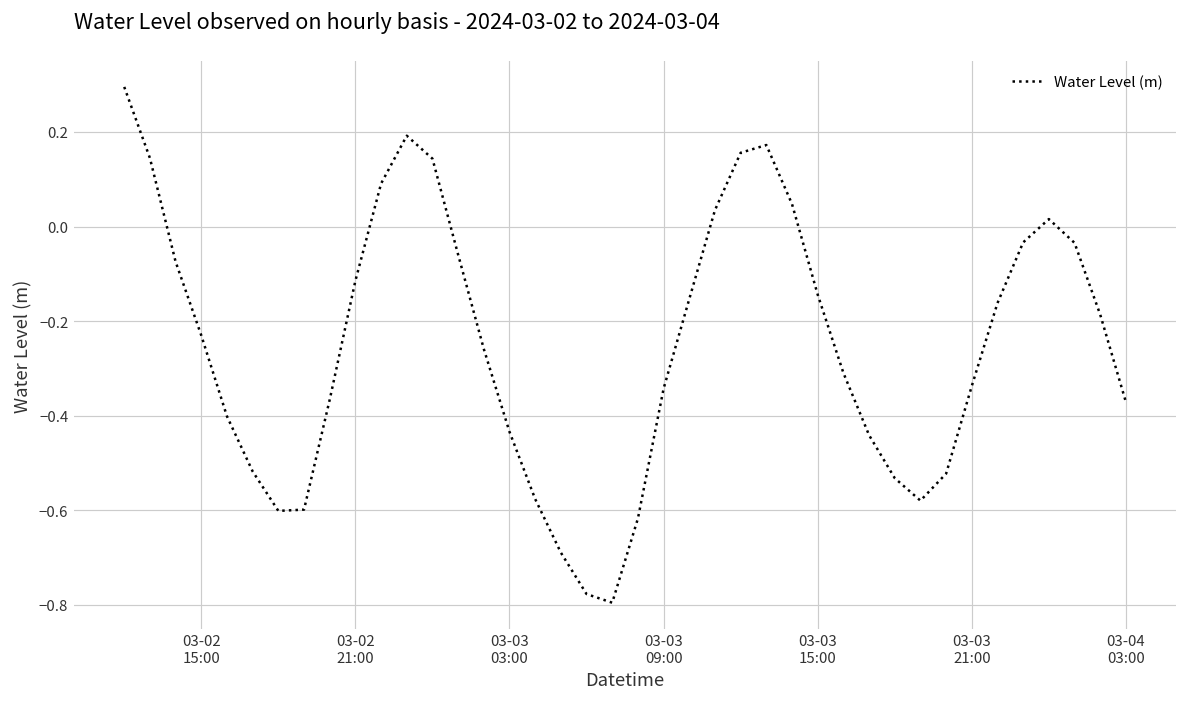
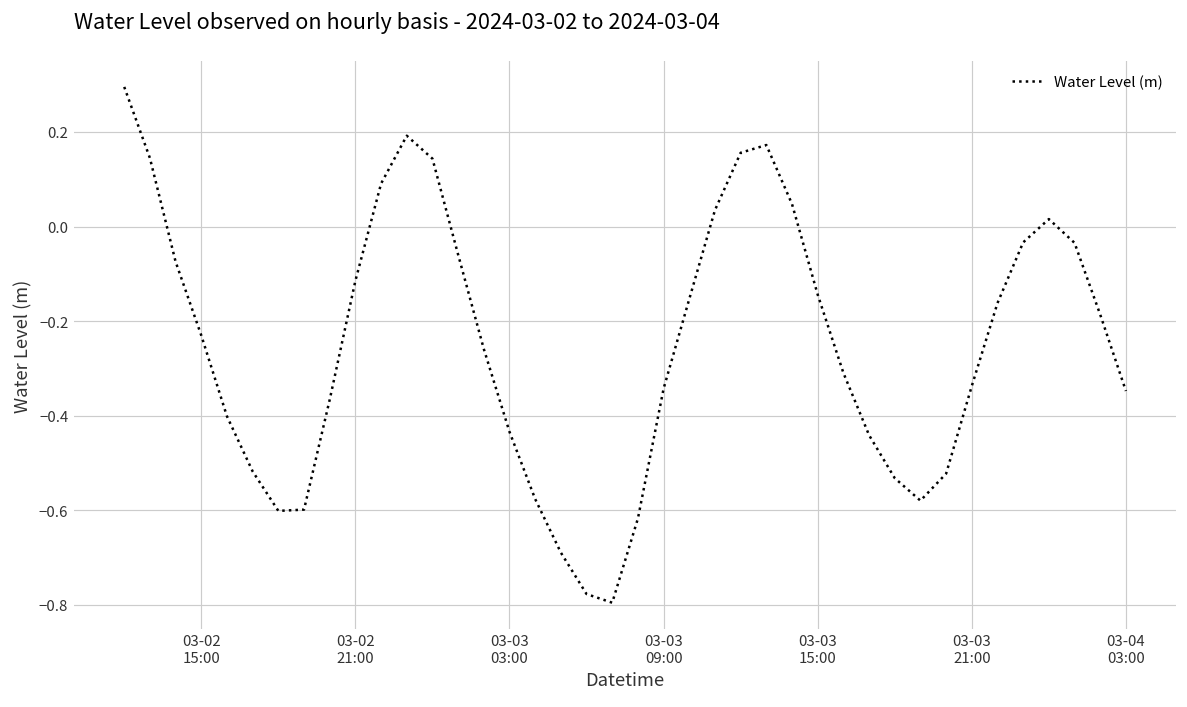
03-04 03:00: -0.37 -> -0.35
